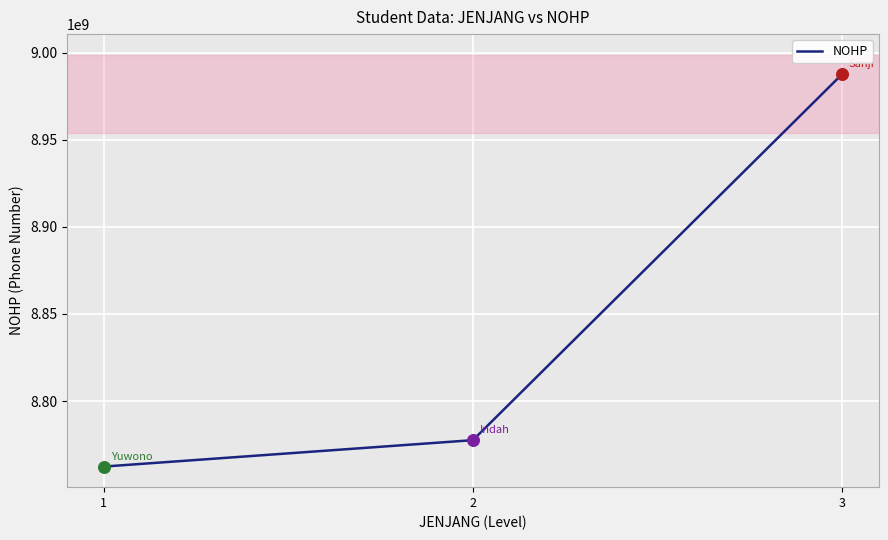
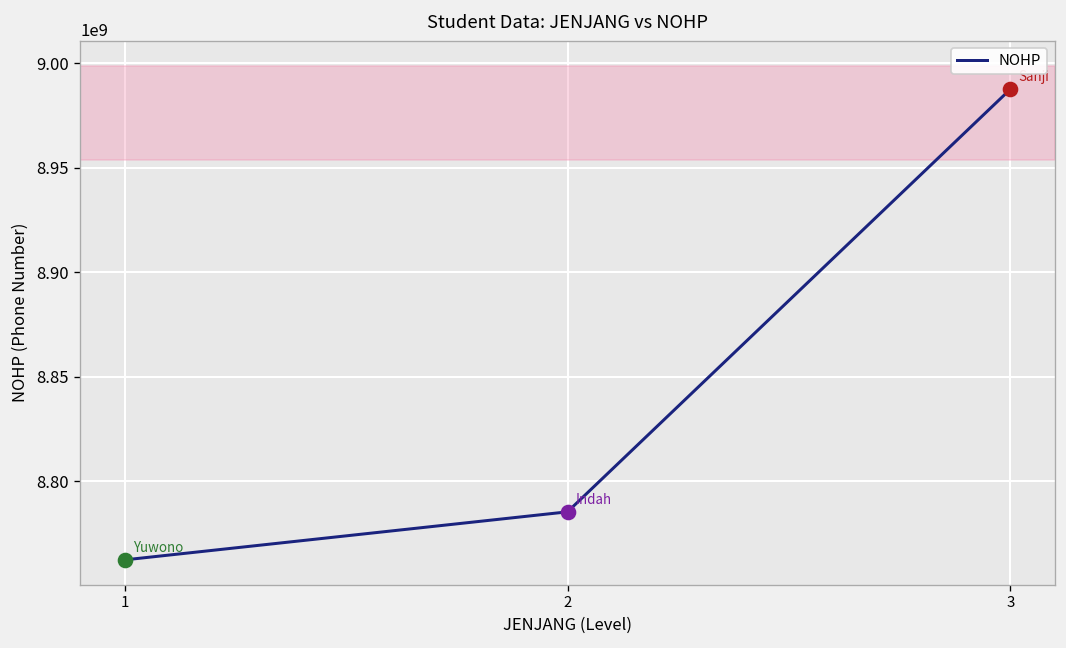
NOHP, 2: 8778000000 -> 8785000000
